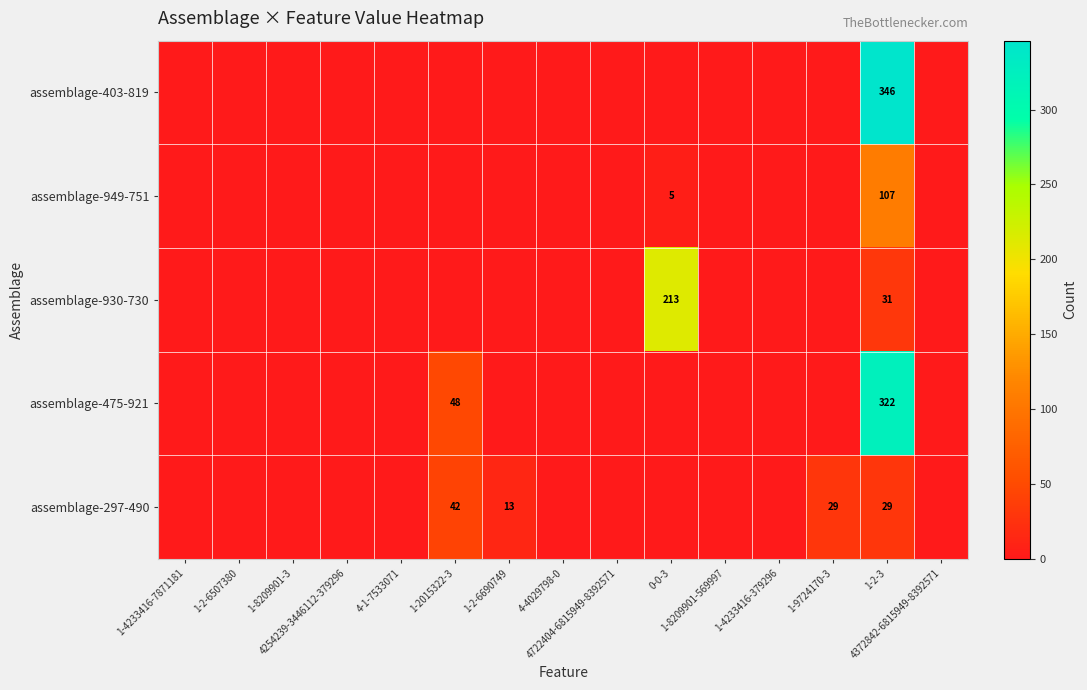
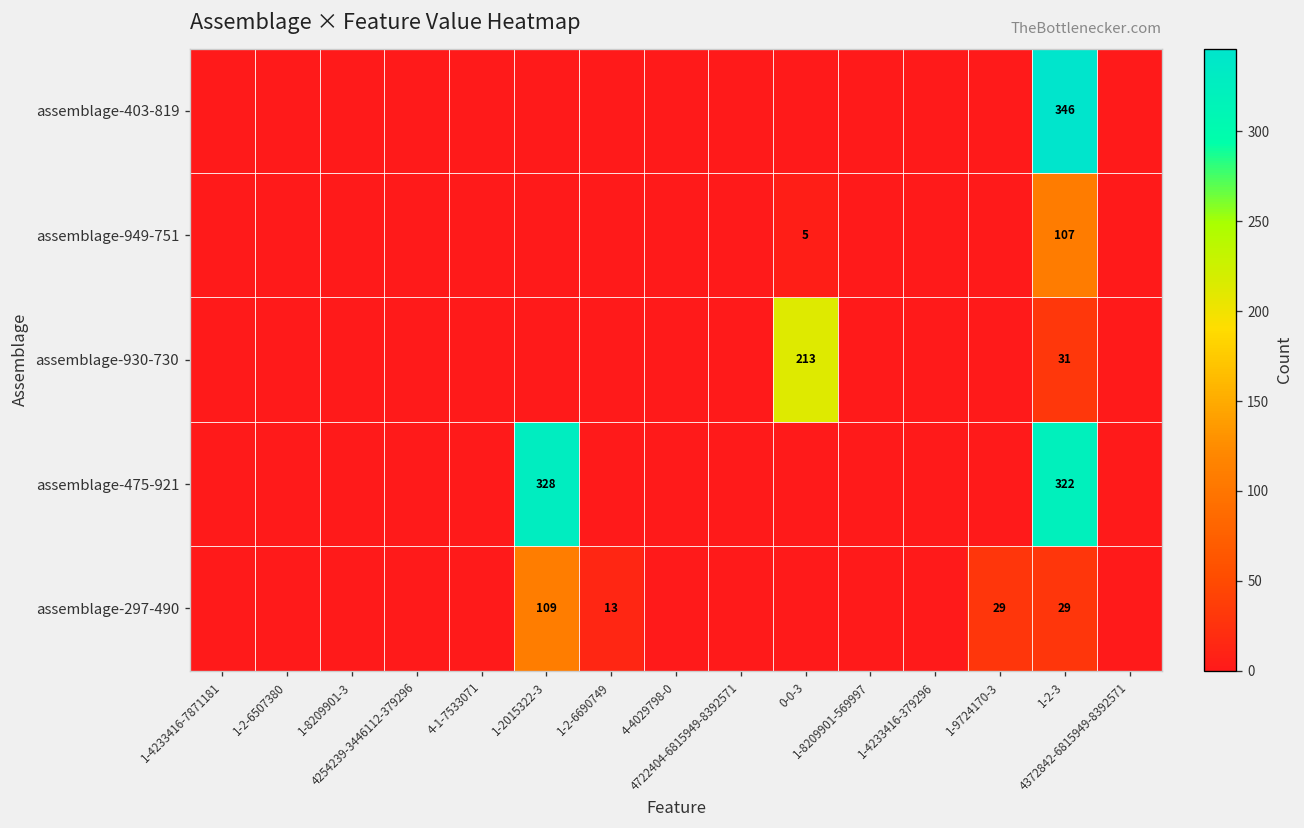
assemblage-475-921, 1-2015322-3: 48 -> 328
assemblage-297-490, 1-2015322-3: 42 -> 109
